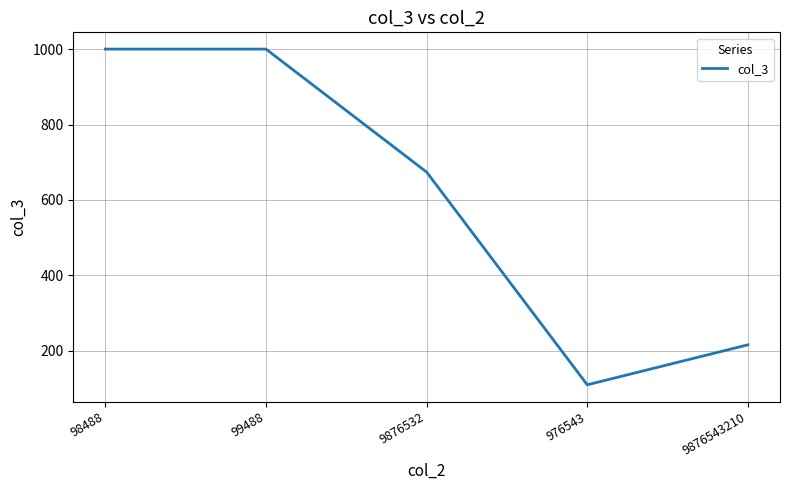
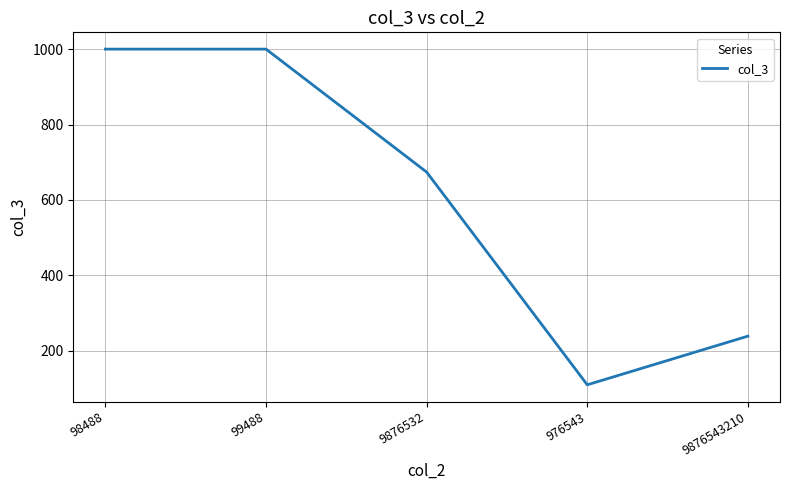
9876543210: 220 -> 240
